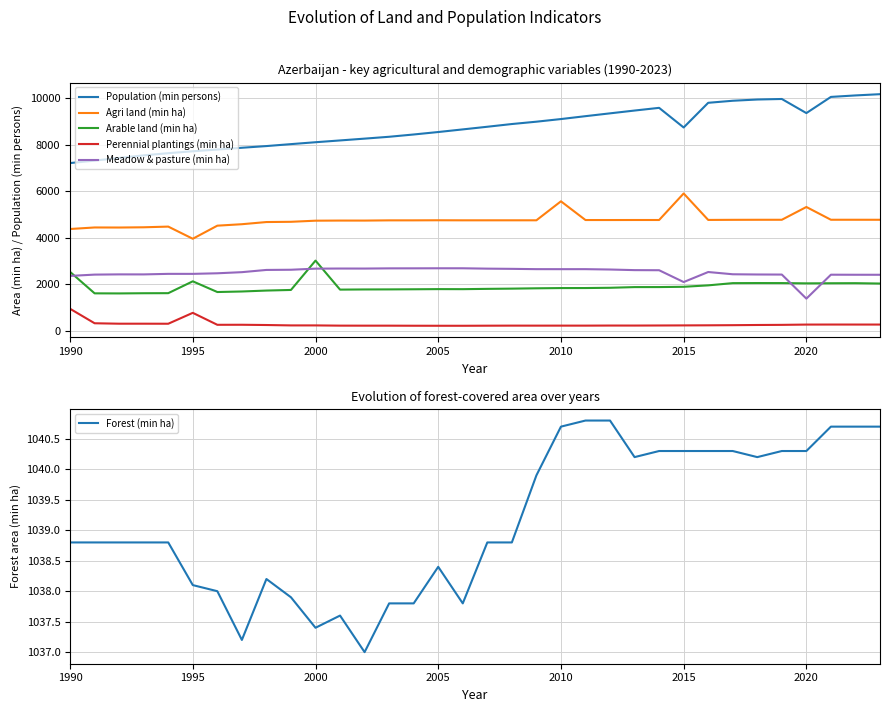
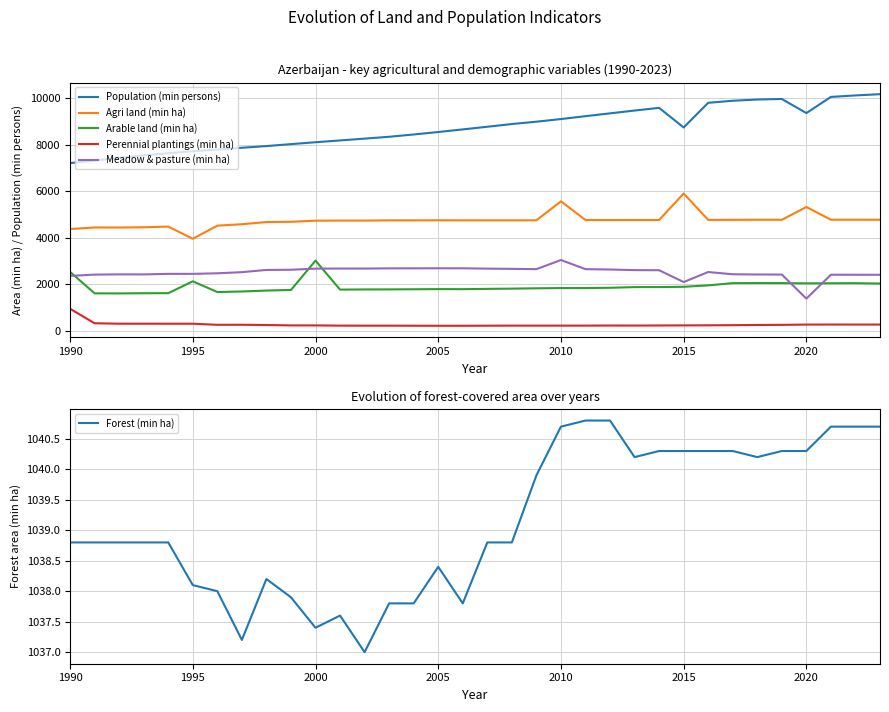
Azerbaijan - key agricultural and demographic variables (1990-2023), Perennial plantings (min ha), 1995: 800 -> 300
Azerbaijan - key agricultural and demographic variables (1990-2023), Meadow & pasture (min ha), 2010: 2700 -> 3000
